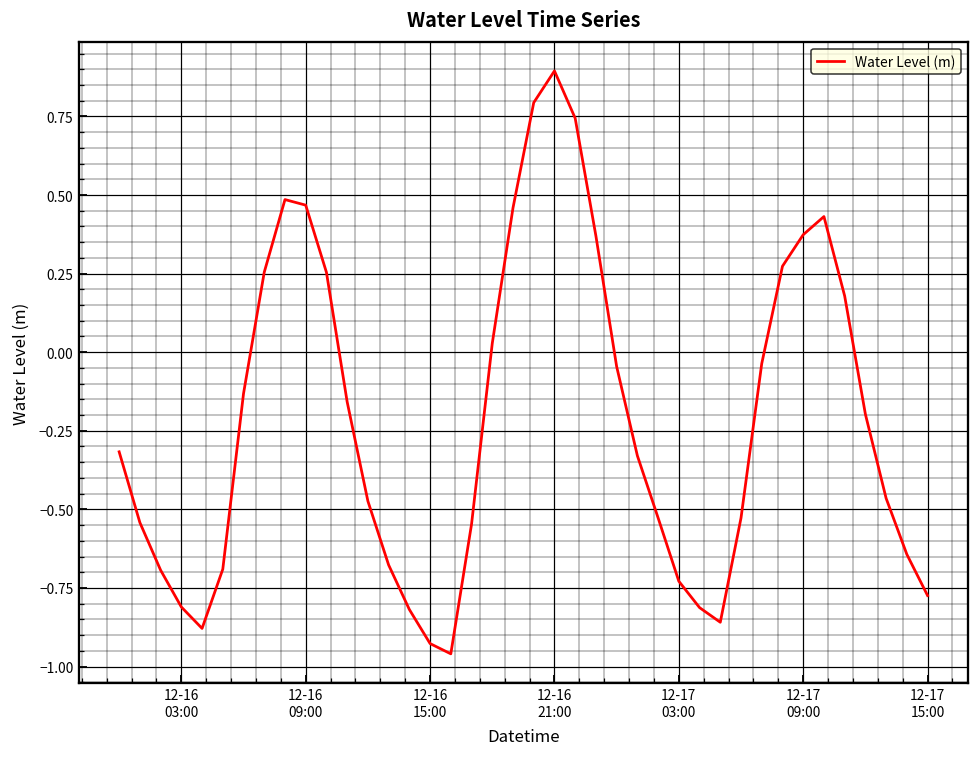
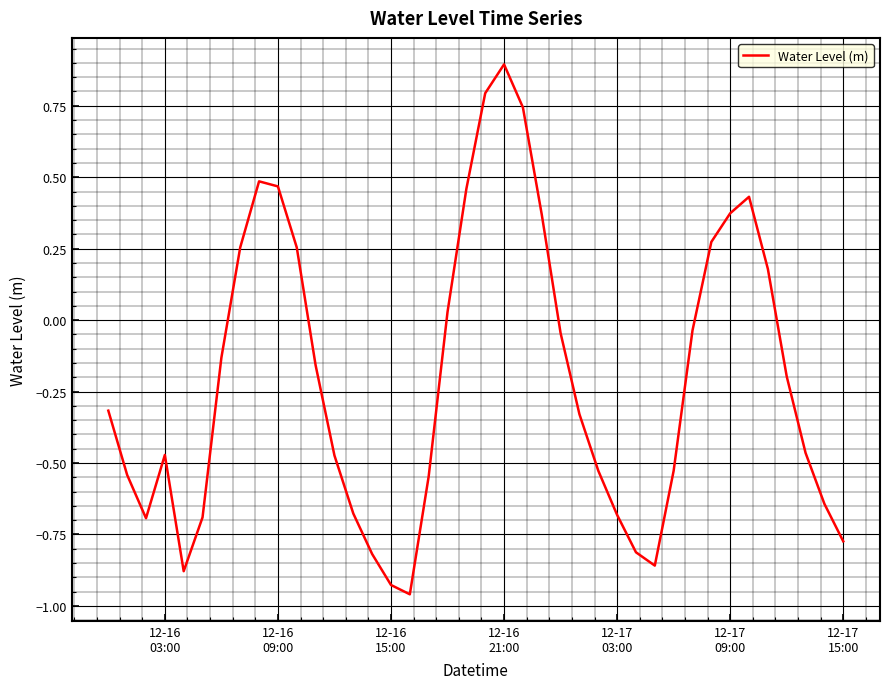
12-16 03:00: -0.81 -> -0.47
12-17 03:00: -0.73 -> -0.68
